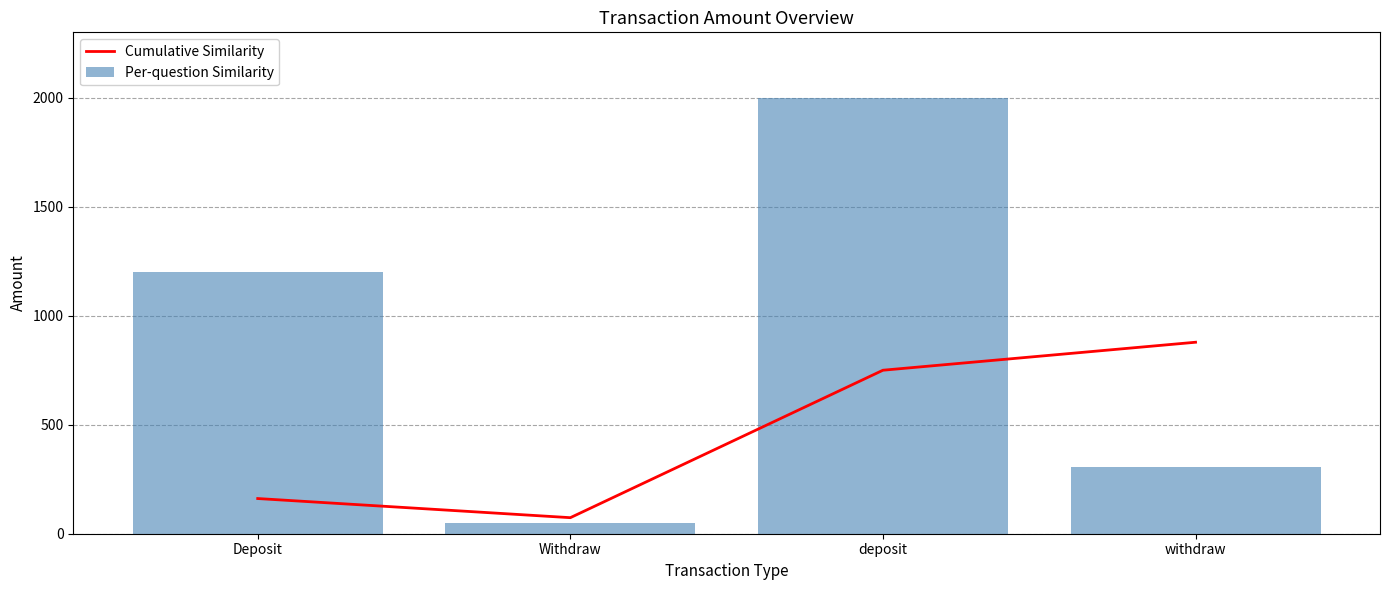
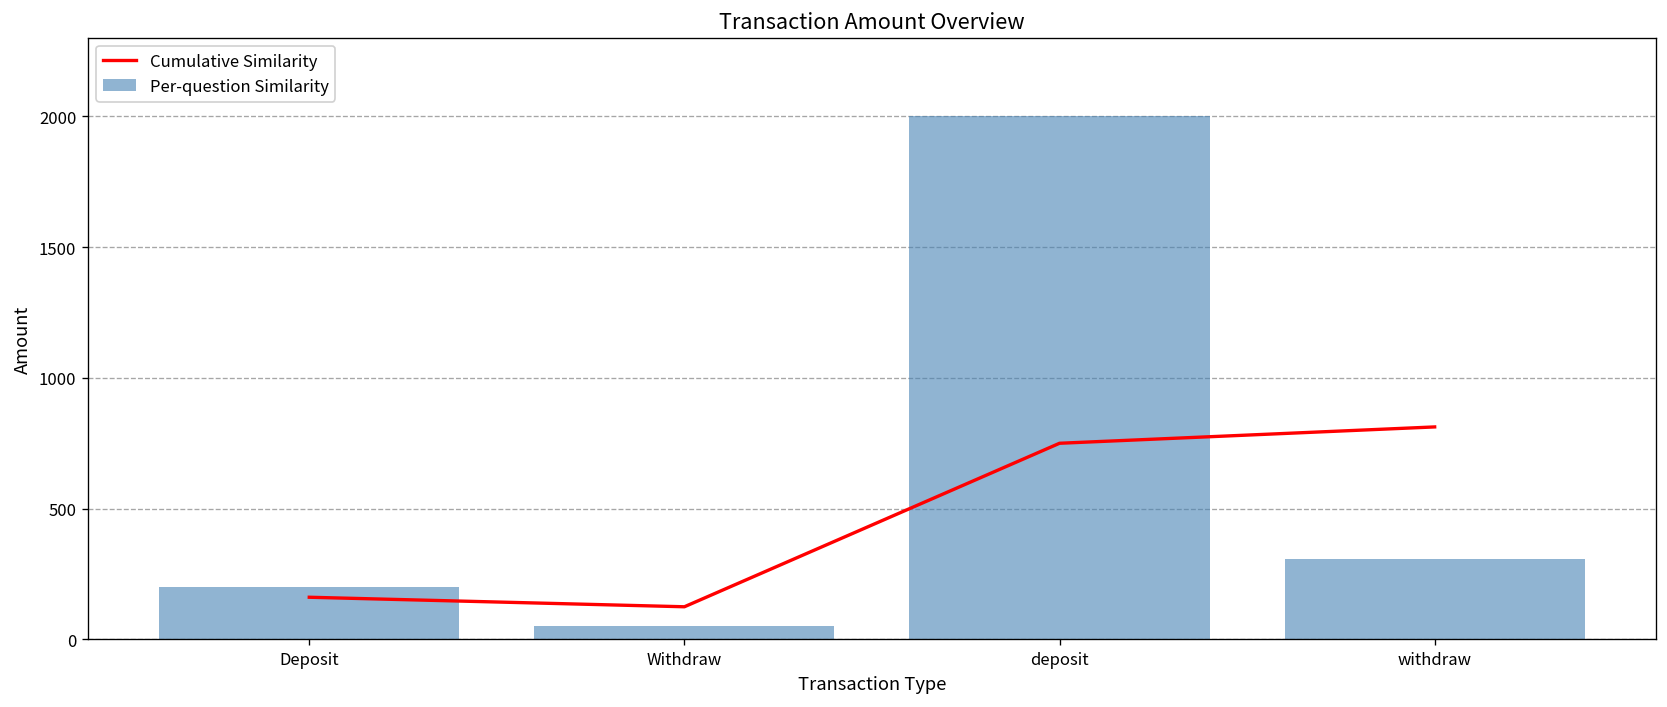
Per-question Similarity, Deposit: 1200 -> 200
Cumulative Similarity, Withdraw: 70 -> 130
Cumulative Similarity, withdraw: 880 -> 810
